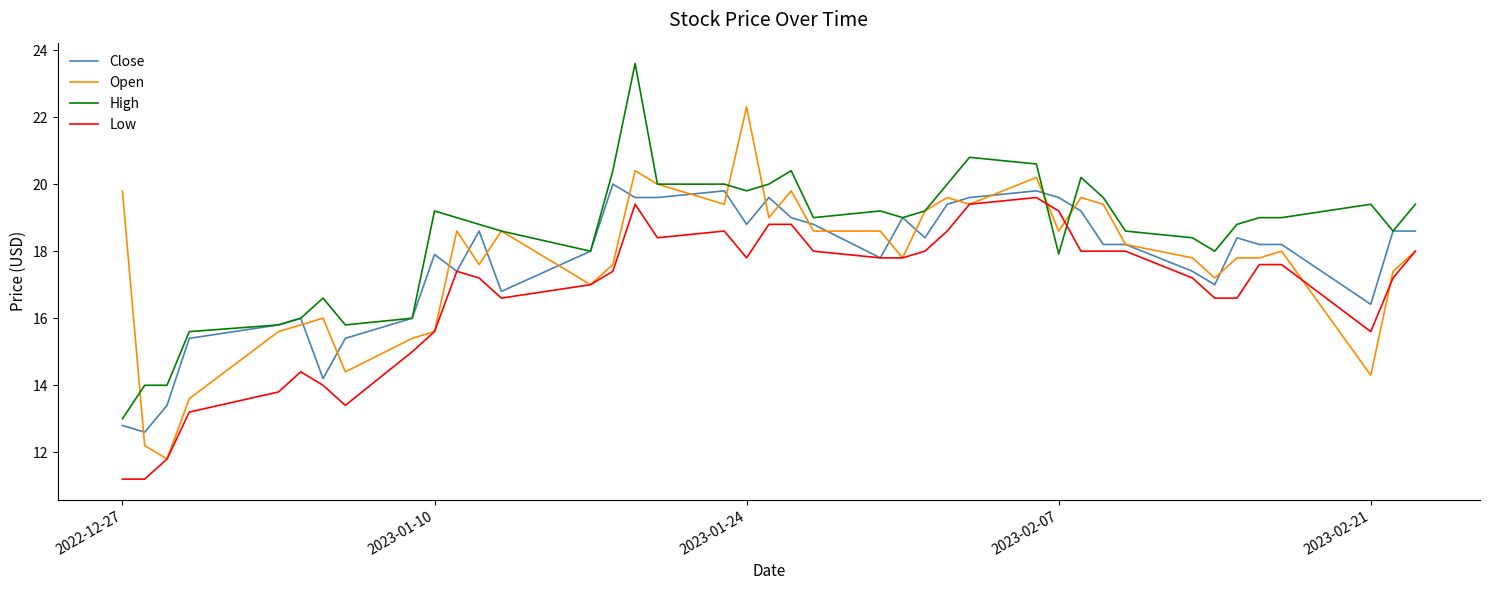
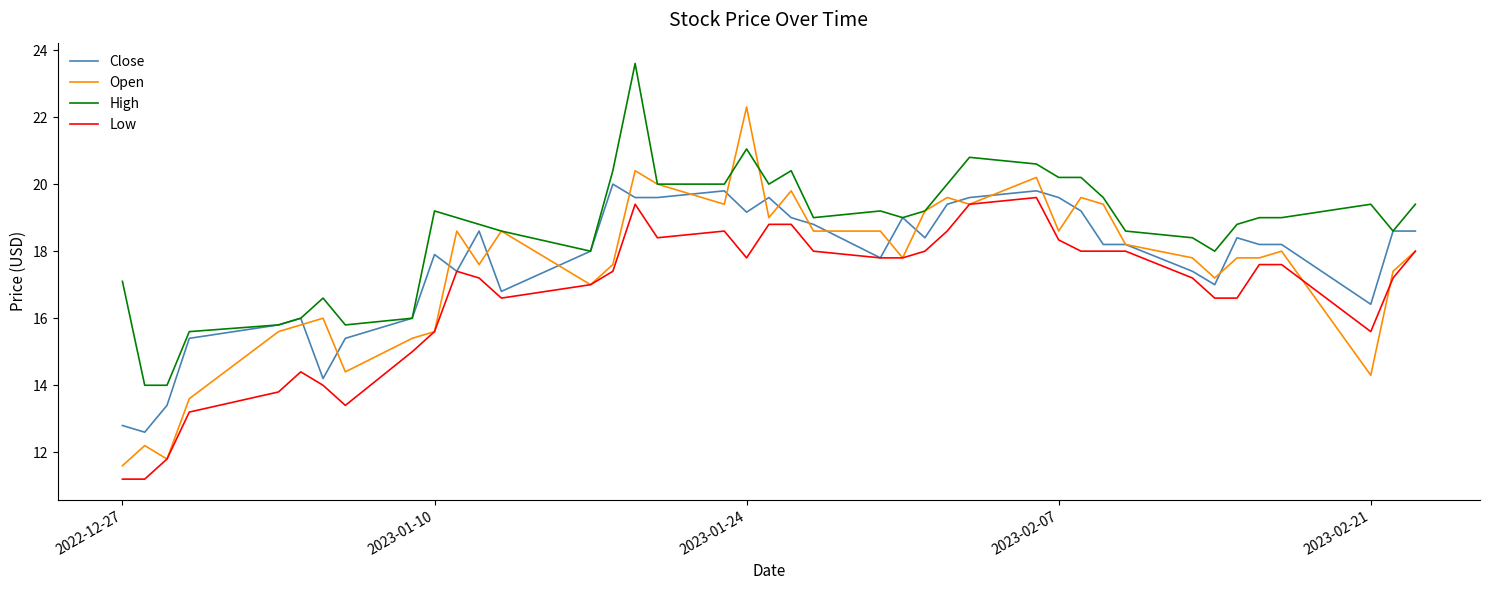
Open, 2022-12-27: 19.8 -> 11.6
High, 2022-12-27: 13.0 -> 17.1
Close, 2023-01-24: 18.8 -> 19.2
High, 2023-01-24: 19.8 -> 21.0
High, 2023-02-07: 17.9 -> 20.2
Low, 2023-02-07: 19.2 -> 18.3
